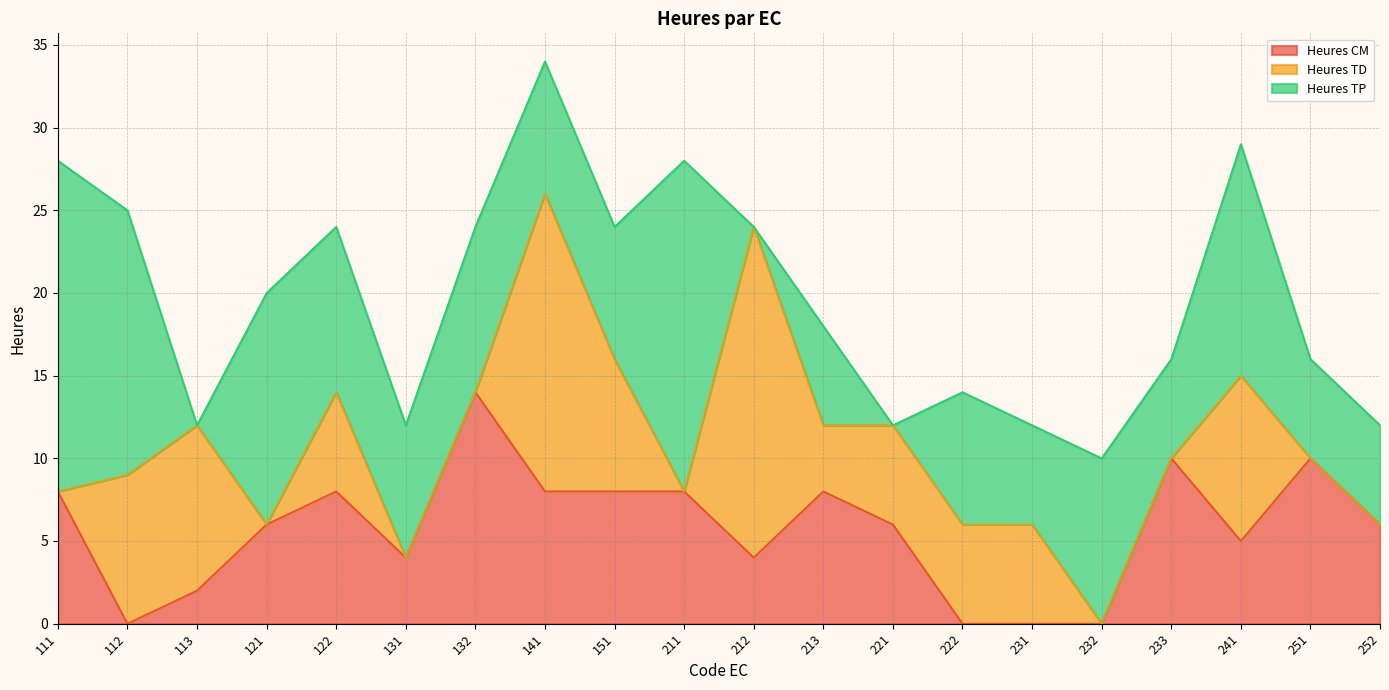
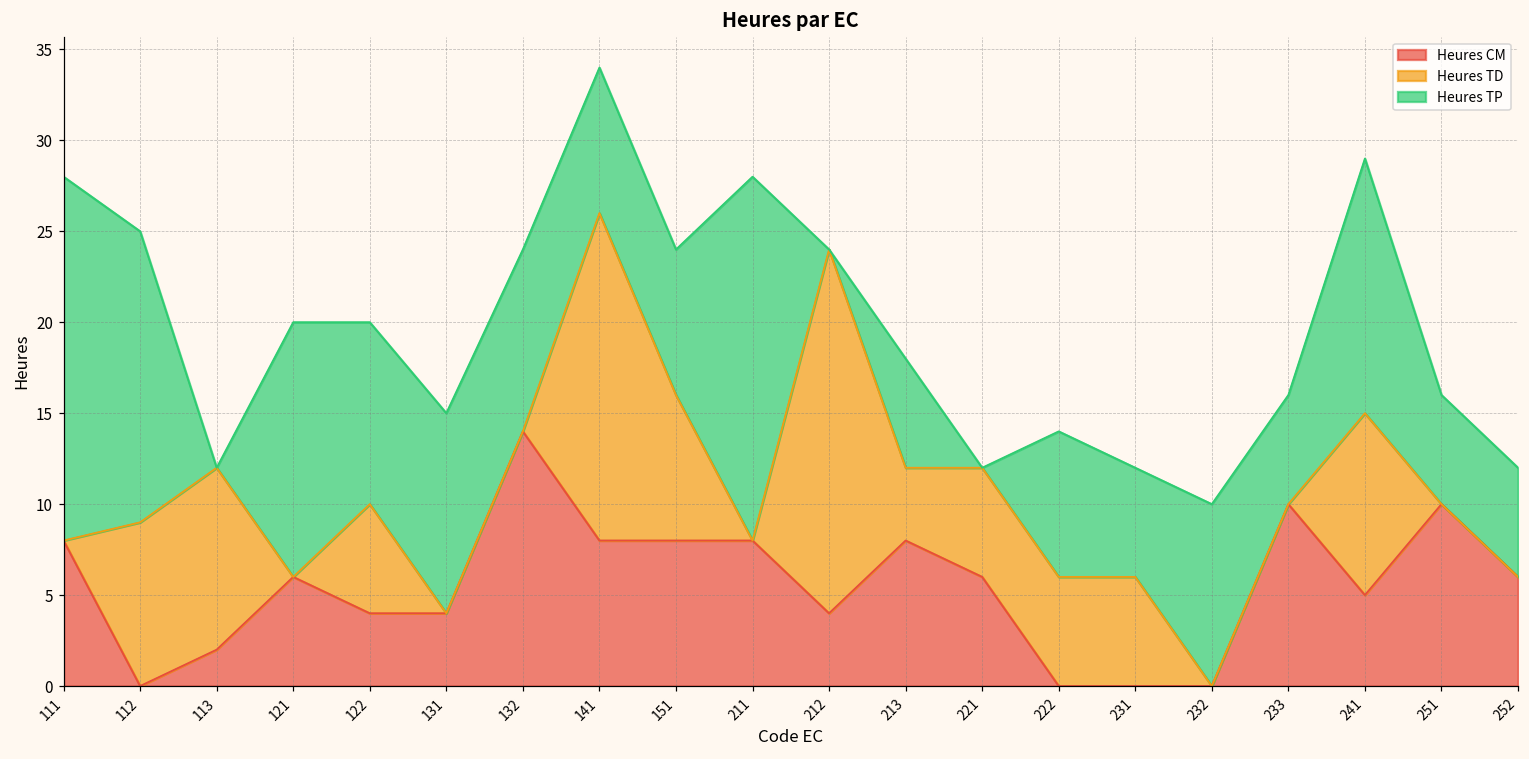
Heures CM, 122: 8 -> 4
Heures TP, 131: 8 -> 11
